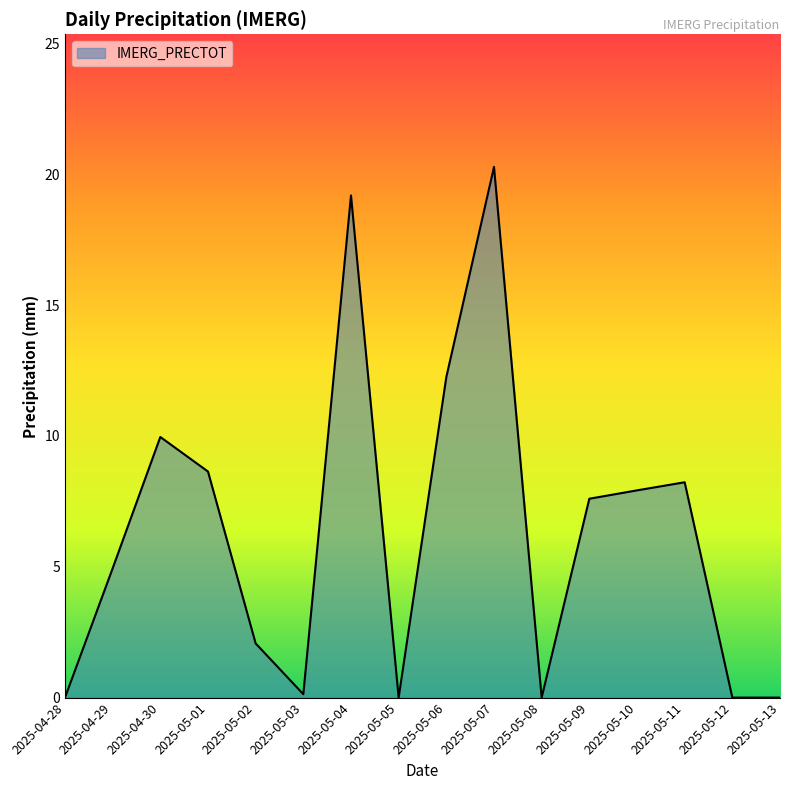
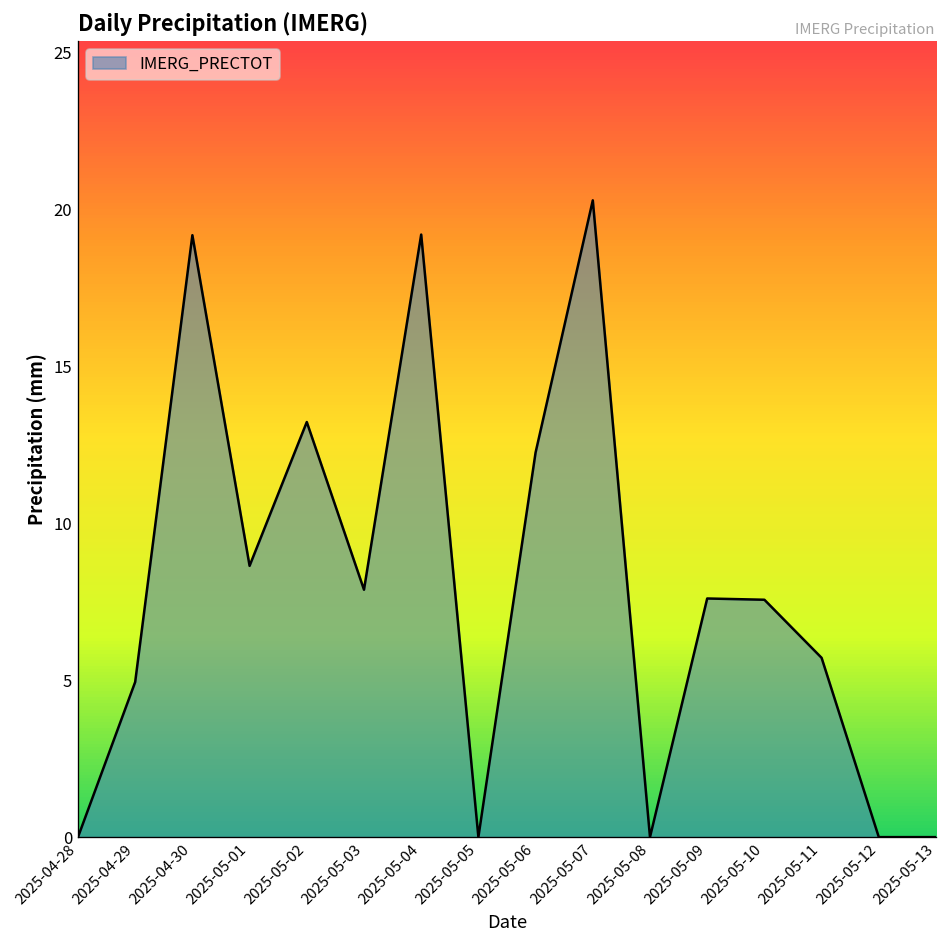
2025-04-30: 10.0 -> 19.2
2025-05-02: 2.1 -> 13.2
2025-05-03: 0.1 -> 7.9
2025-05-10: 7.9 -> 7.6
2025-05-11: 8.2 -> 5.7
